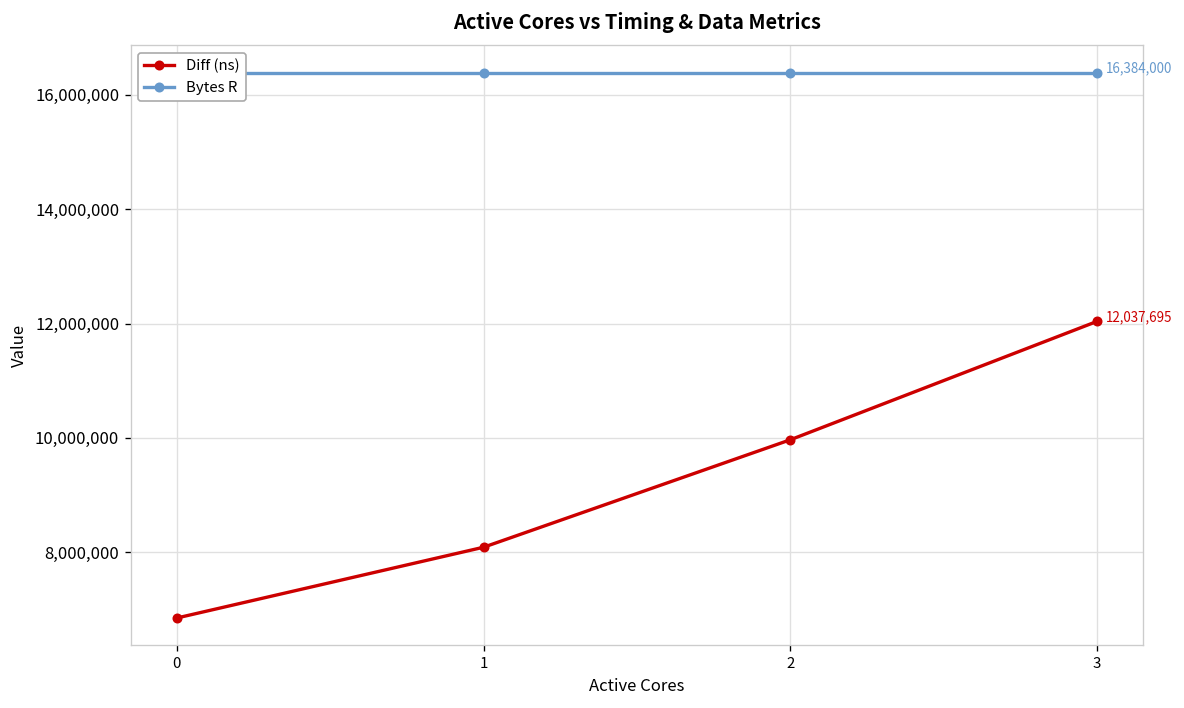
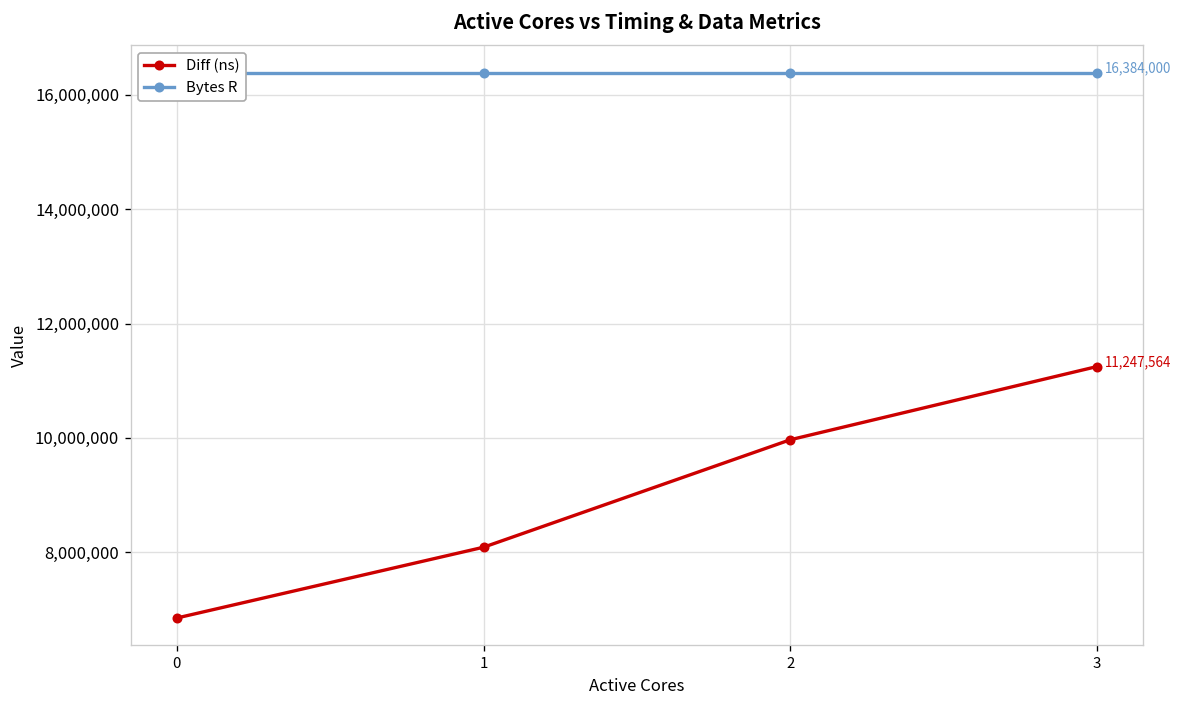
Diff (ns), 3: 12,037,695 -> 11,247,564
